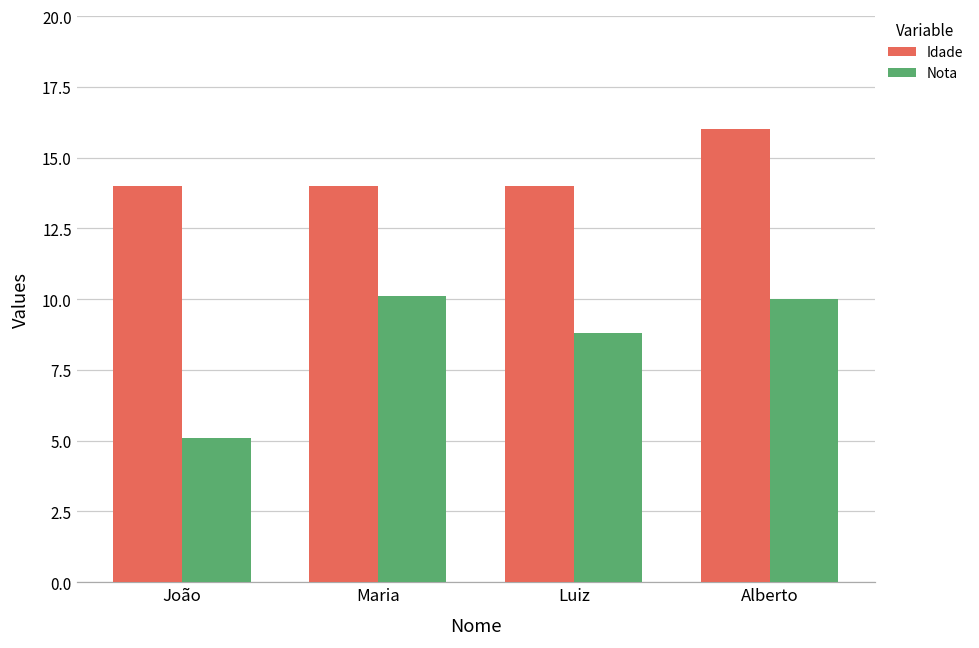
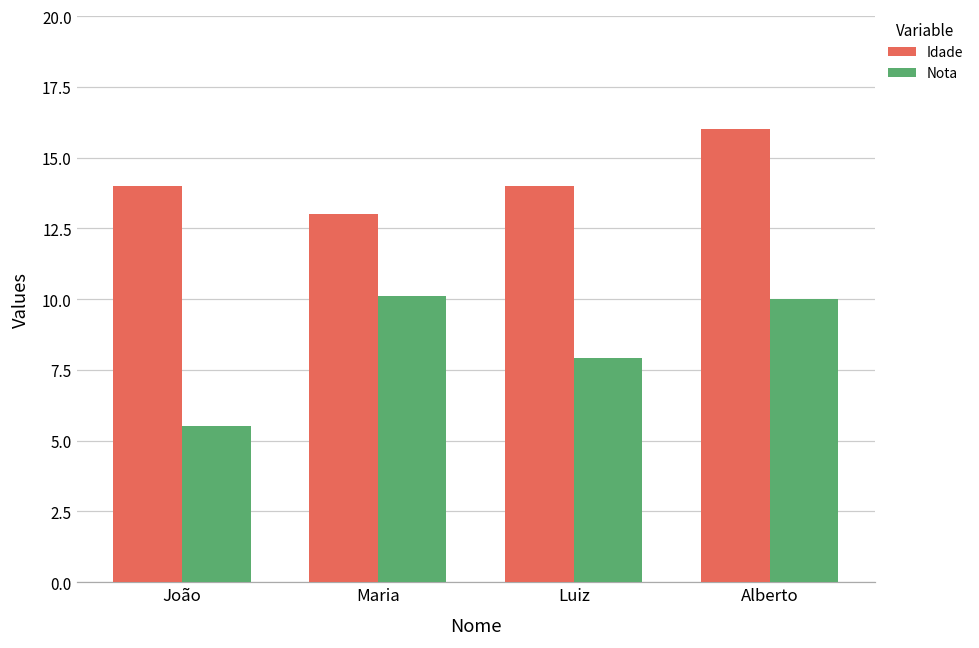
Nota, João: 5.1 -> 5.5
Idade, Maria: 14 -> 13
Nota, Luiz: 8.8 -> 7.9
